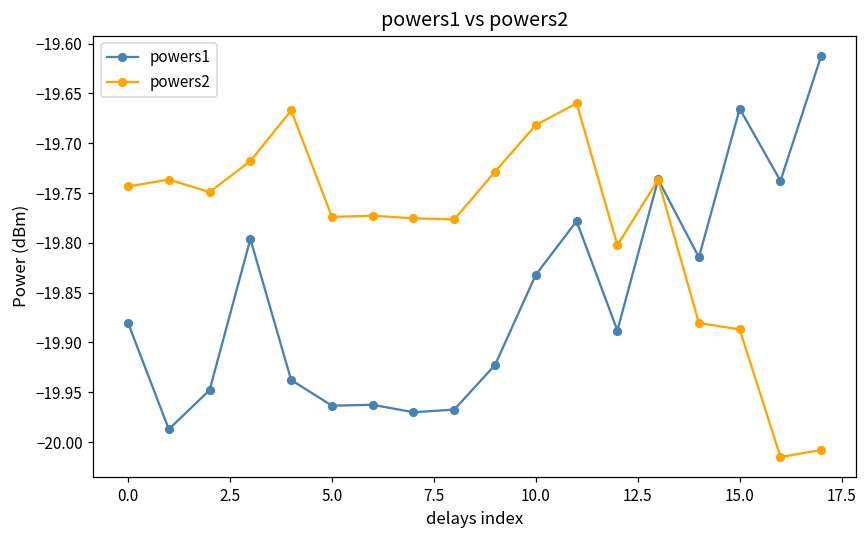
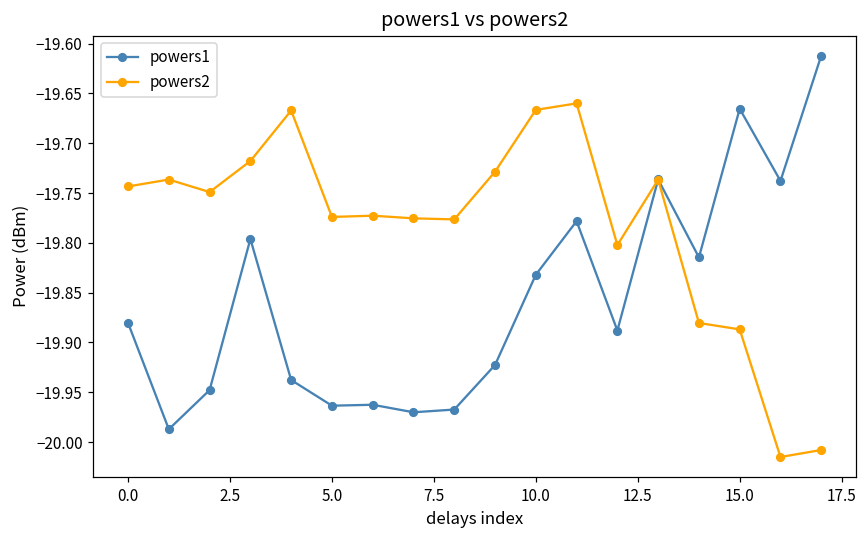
powers2, 10.0: -19.68 -> -19.67
